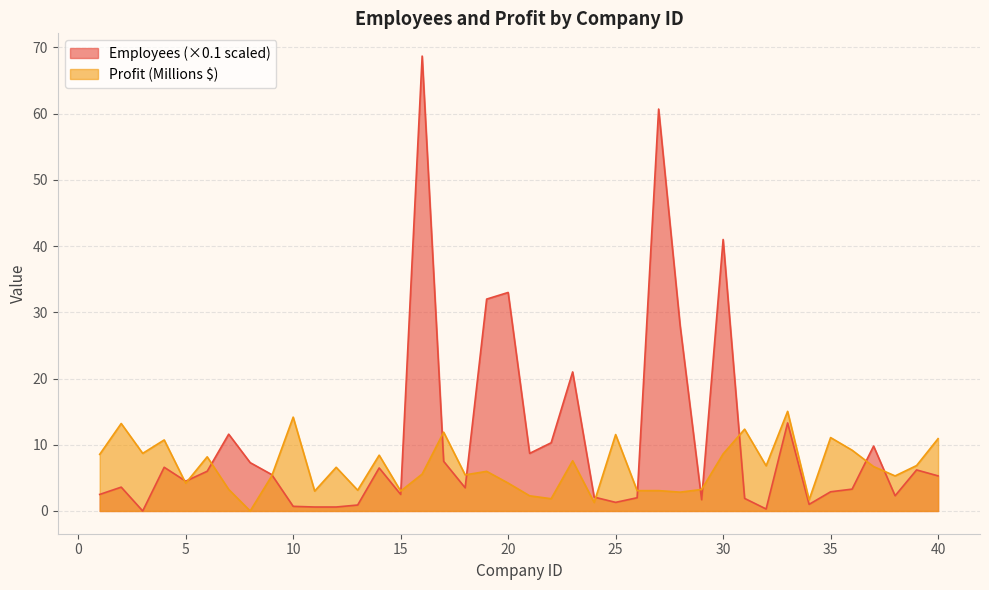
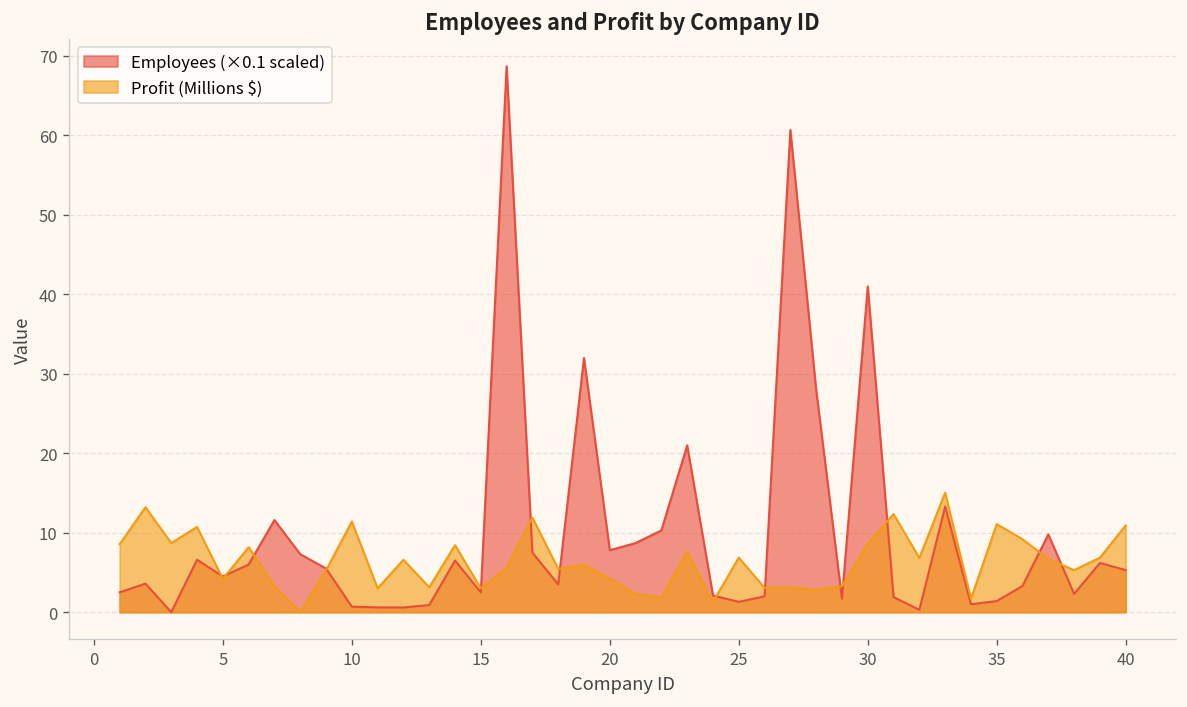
Profit (Millions $), 10: 14 -> 11
Employees (×0.1 scaled), 20: 33 -> 8
Profit (Millions $), 25: 12 -> 7
Employees (×0.1 scaled), 35: 3 -> 1
